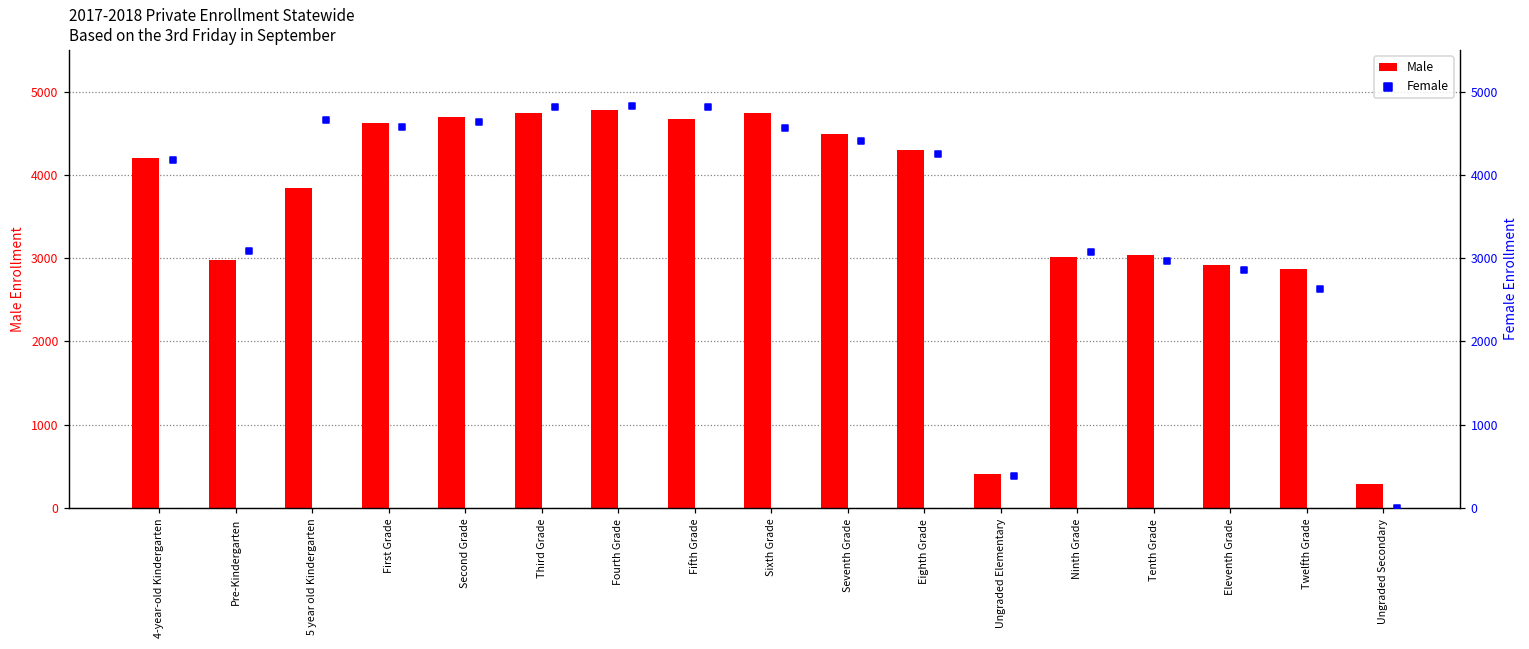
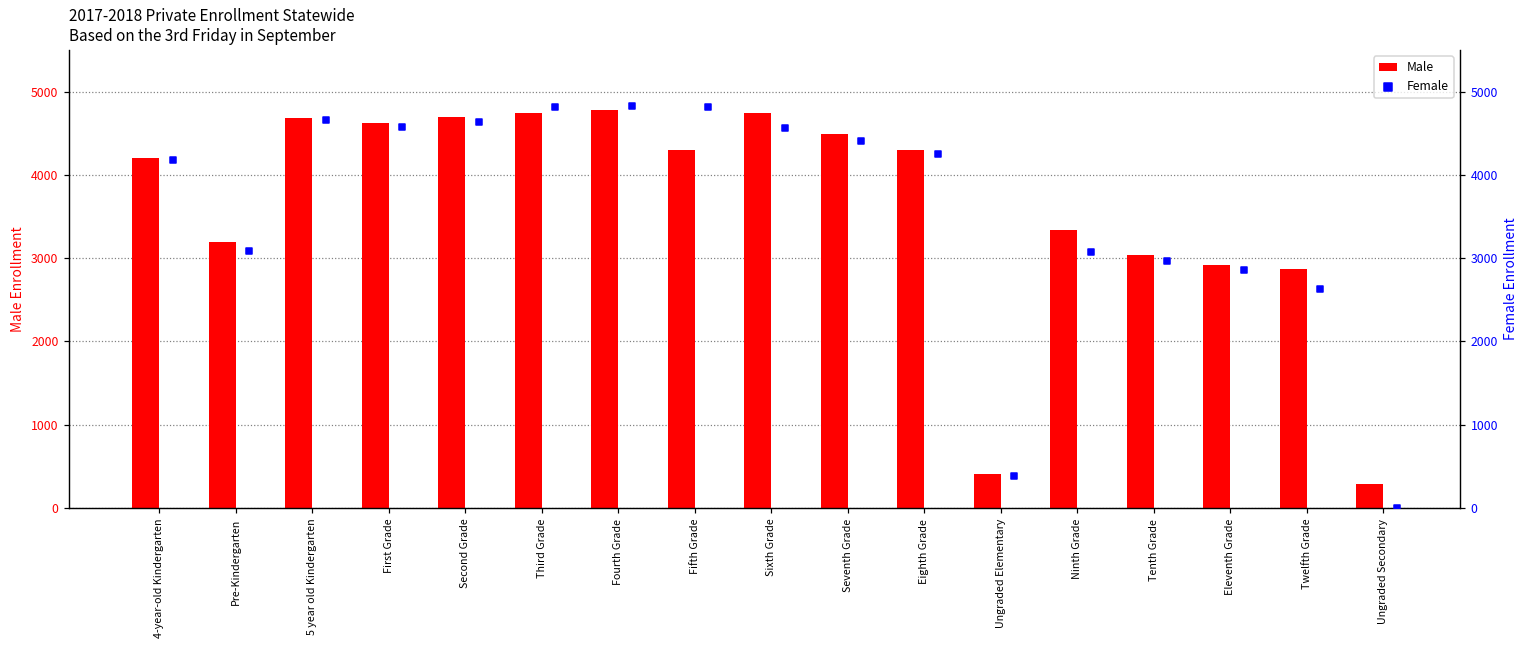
Male, Pre-Kindergarten: 3000 -> 3200
Male, 5 year old Kindergarten: 3800 -> 4700
Male, Fifth Grade: 4700 -> 4300
Male, Ninth Grade: 3000 -> 3300
